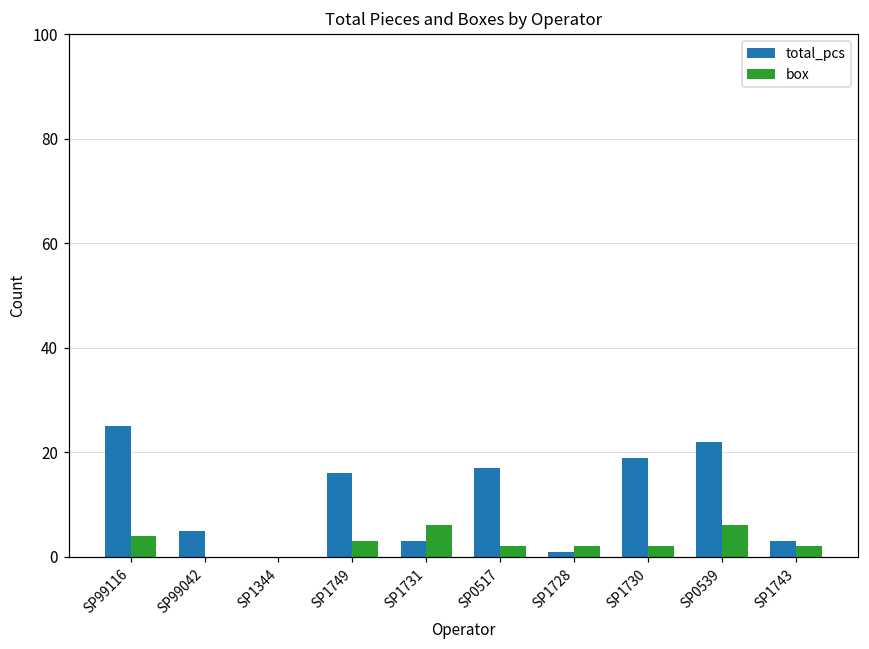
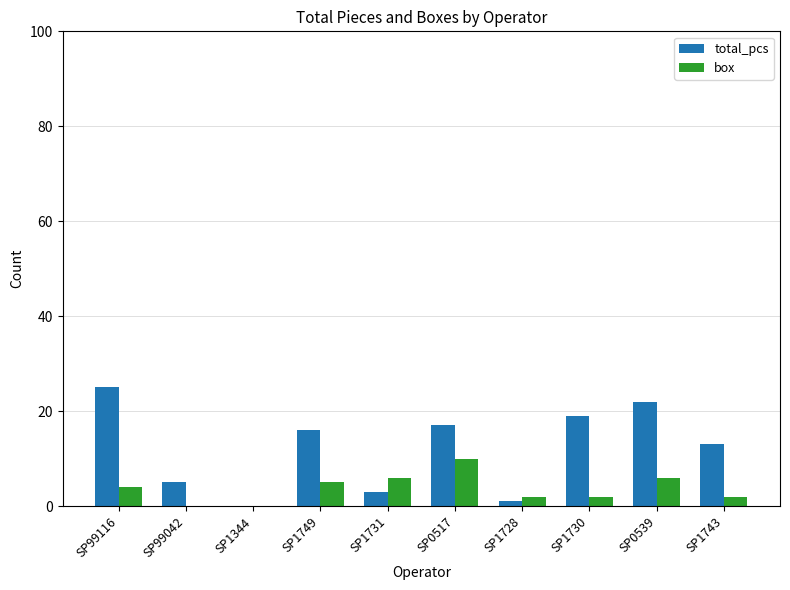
box, SP1749: 3 -> 5
box, SP0517: 2 -> 10
total_pcs, SP1743: 3 -> 13
